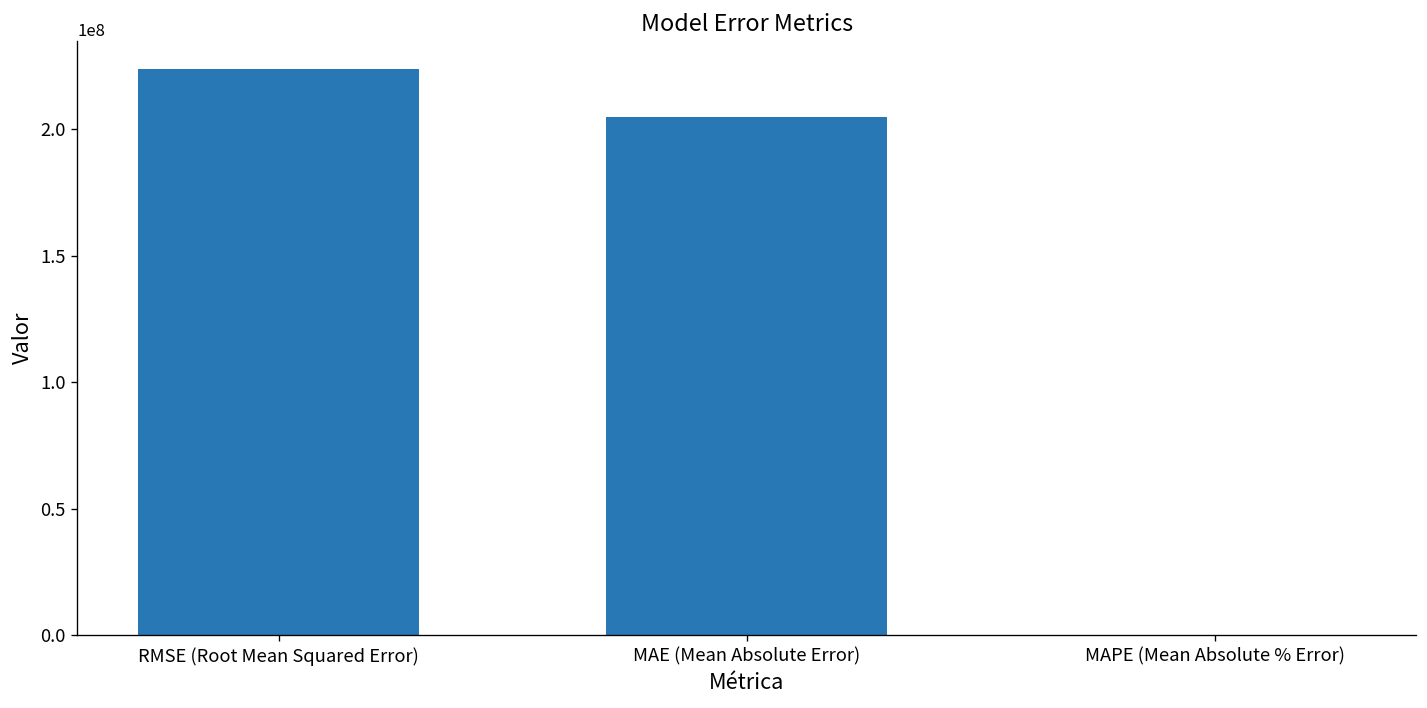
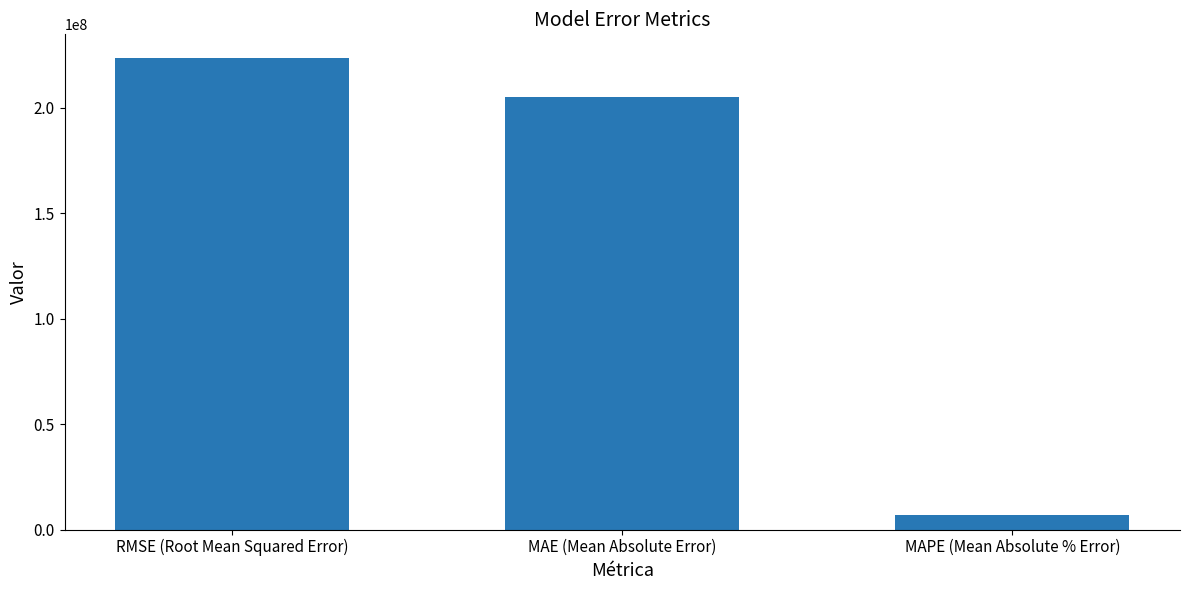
MAPE (Mean Absolute % Error): 0 -> 7000000
